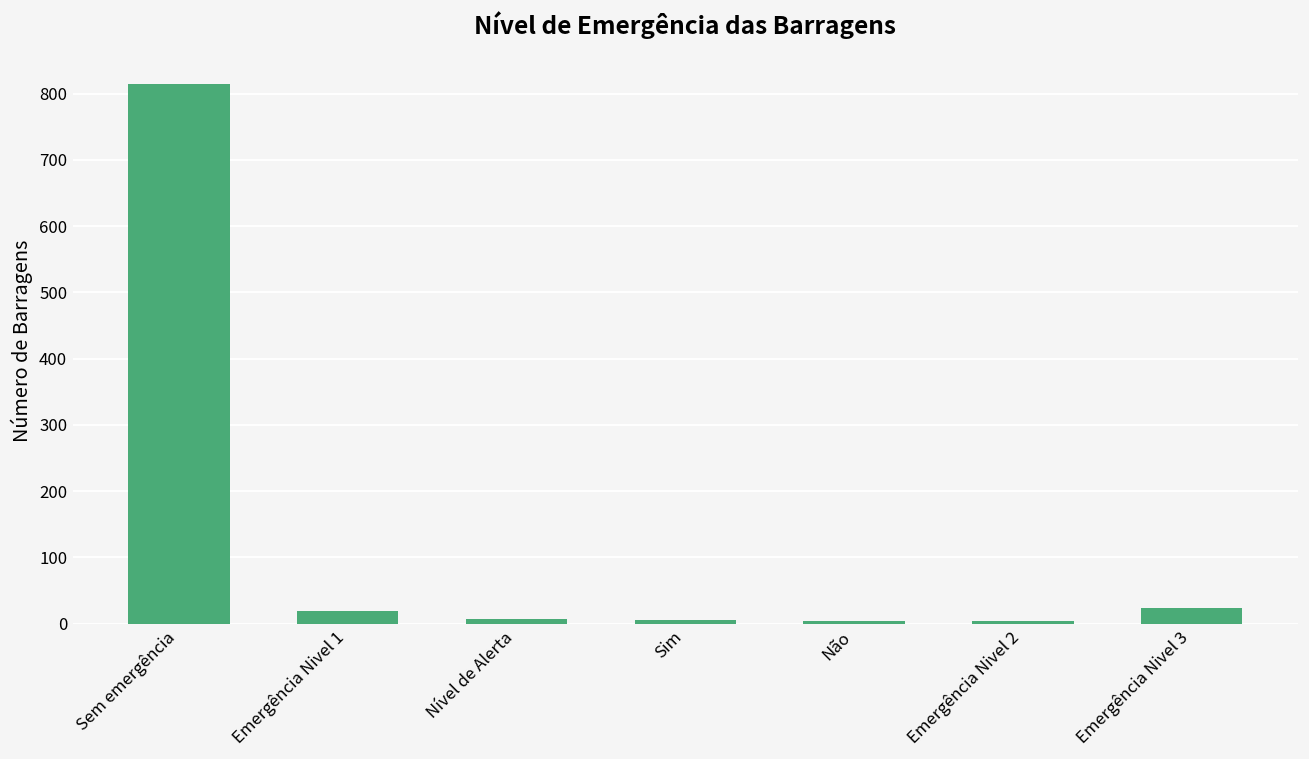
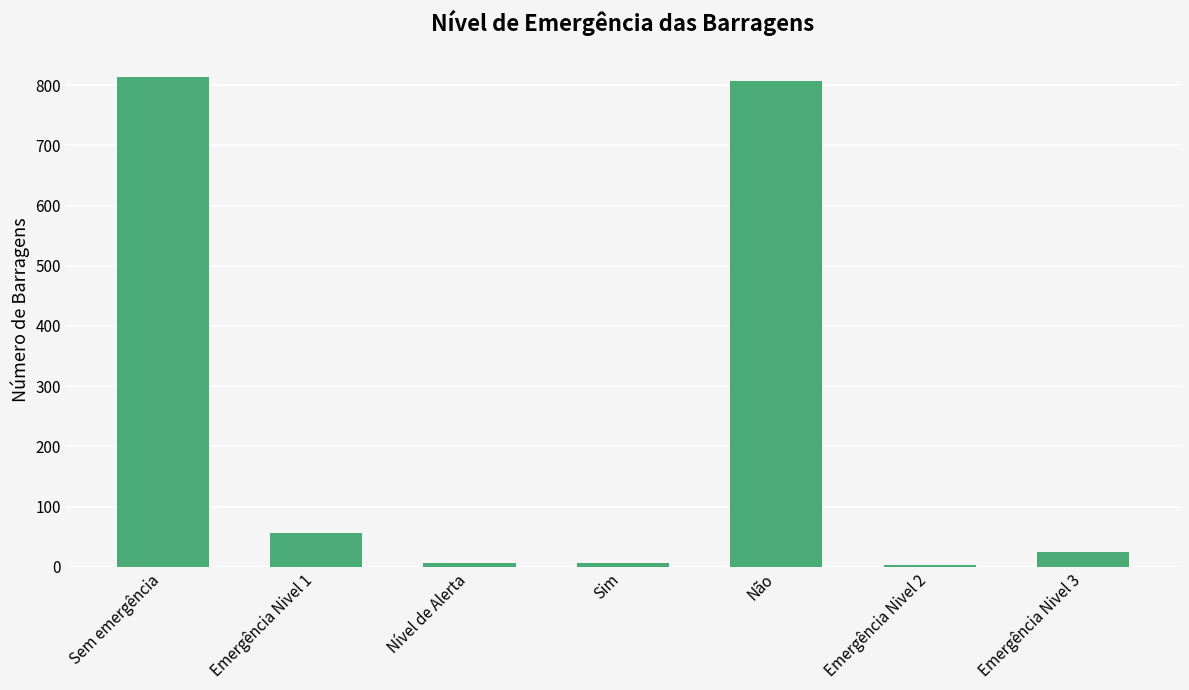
Emergência Nivel 1: 20 -> 60
Não: 0 -> 810
